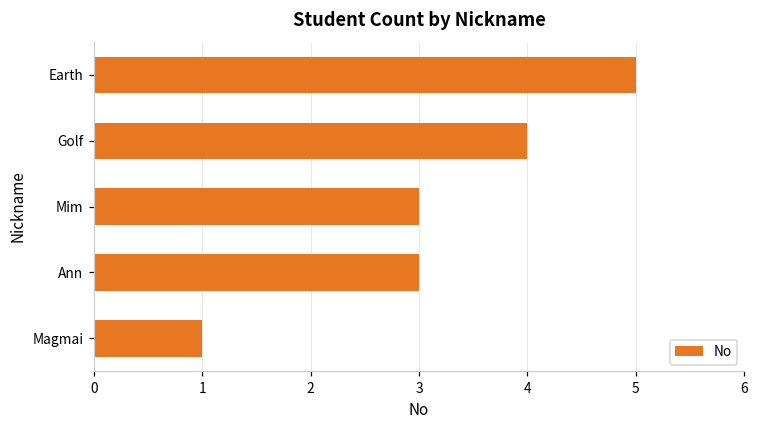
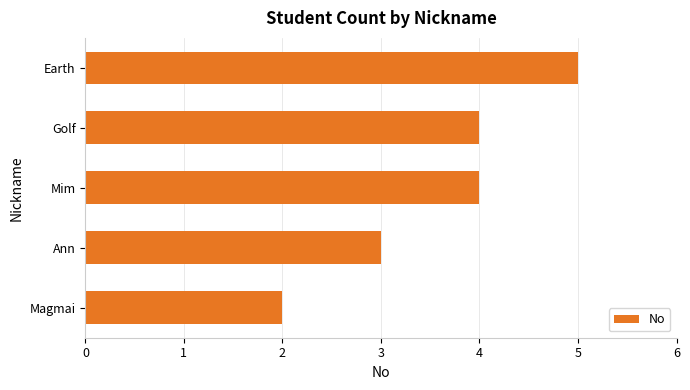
Mim: 3 -> 4
Magmai: 1 -> 2
